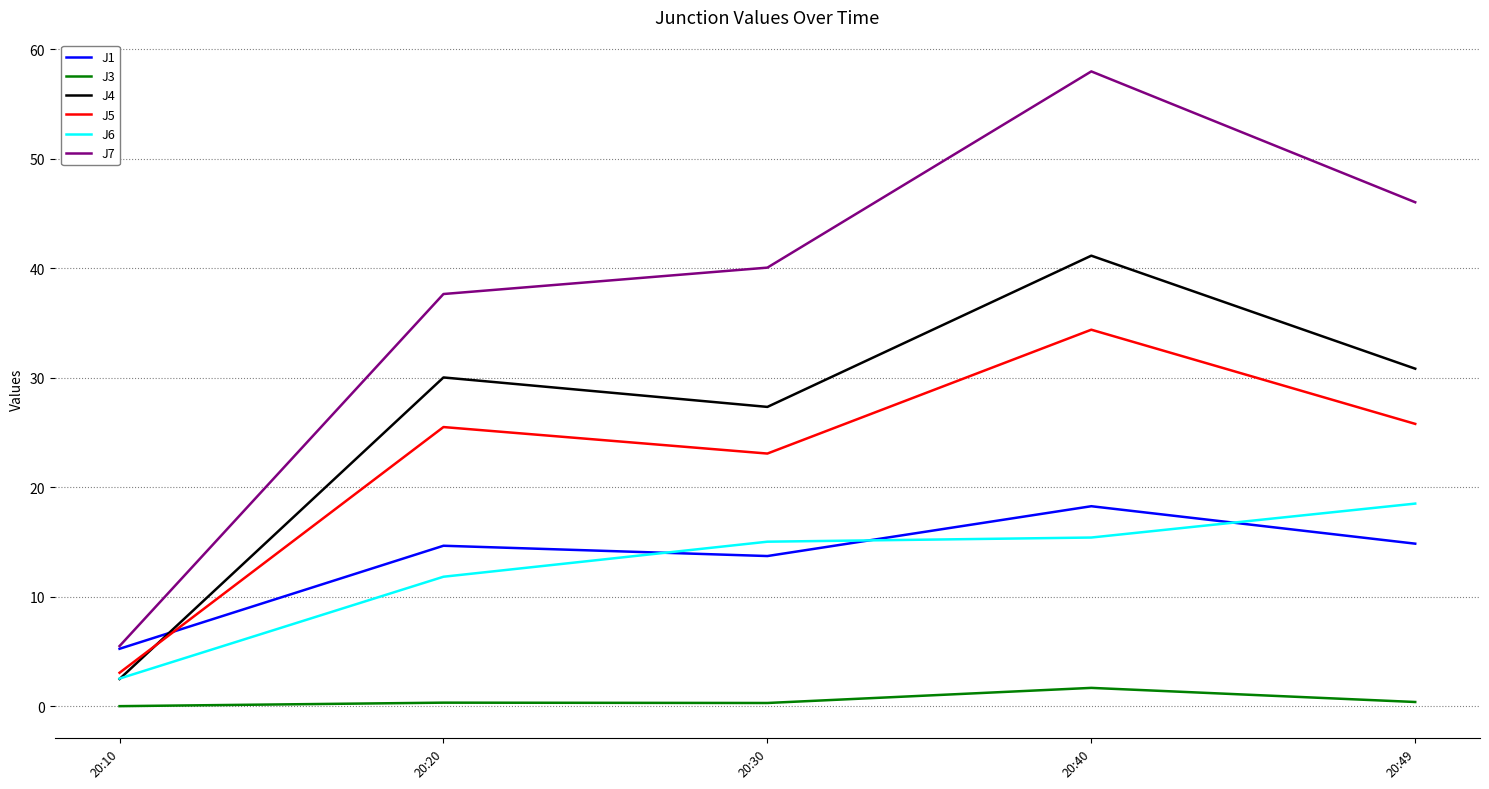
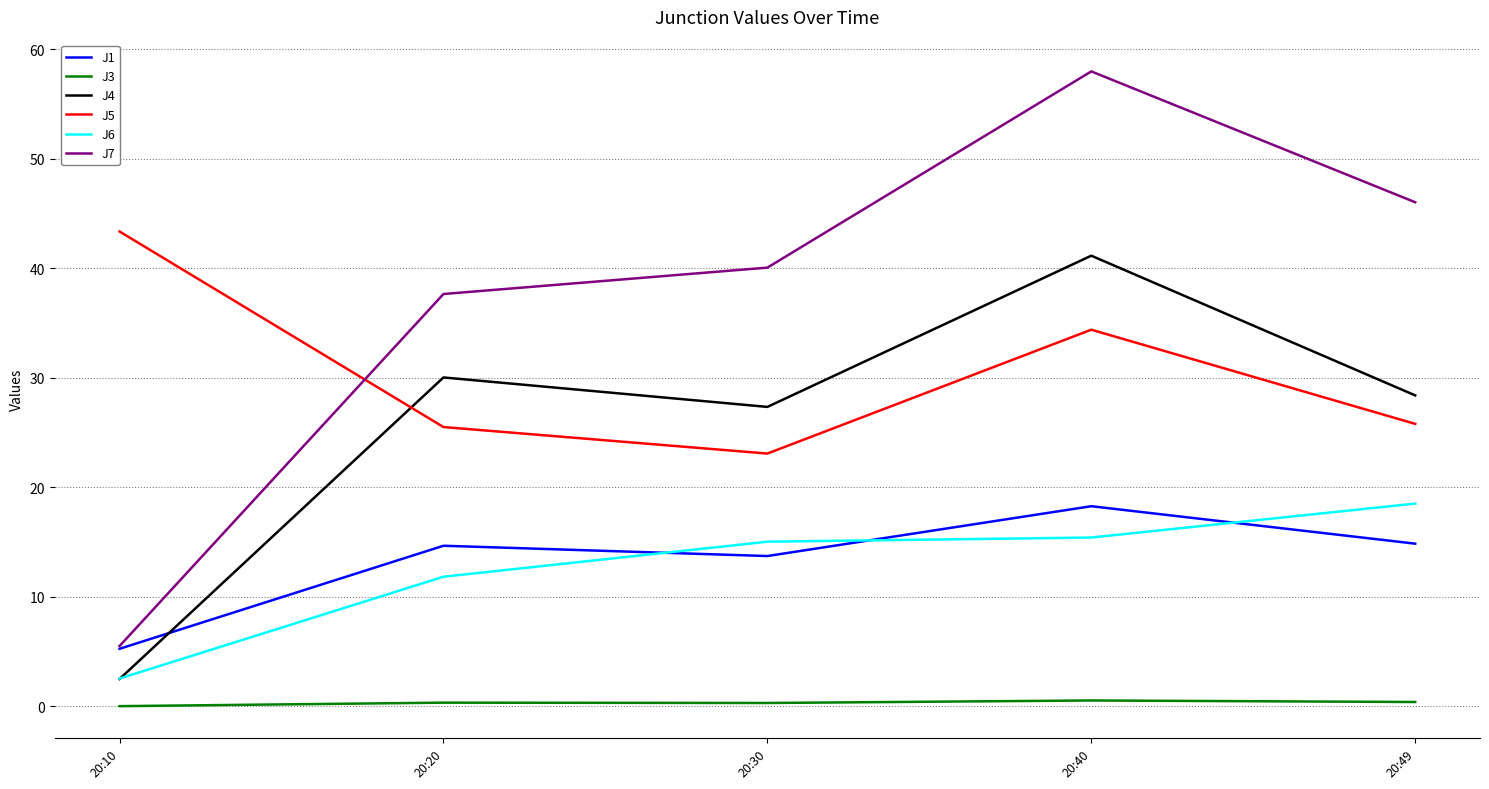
J5, 20:10: 3.1 -> 43.4
J3, 20:40: 1.7 -> 0.5
J4, 20:49: 30.8 -> 28.4
